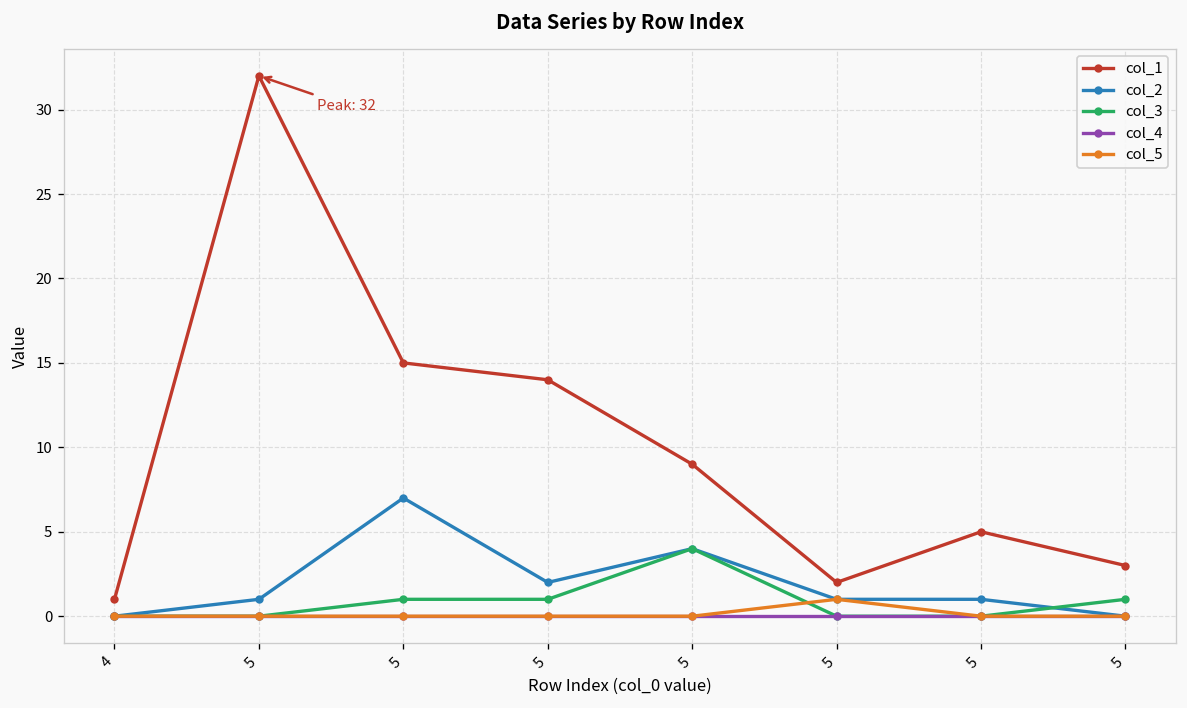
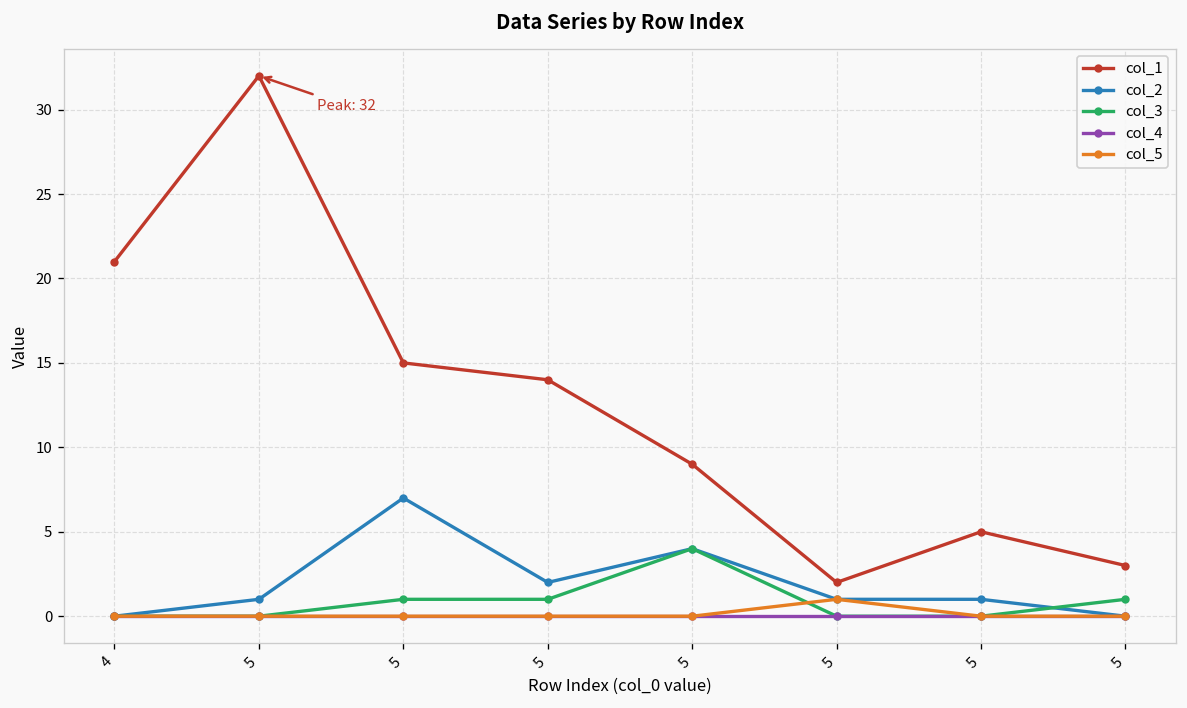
col_1, 4: 1 -> 21
